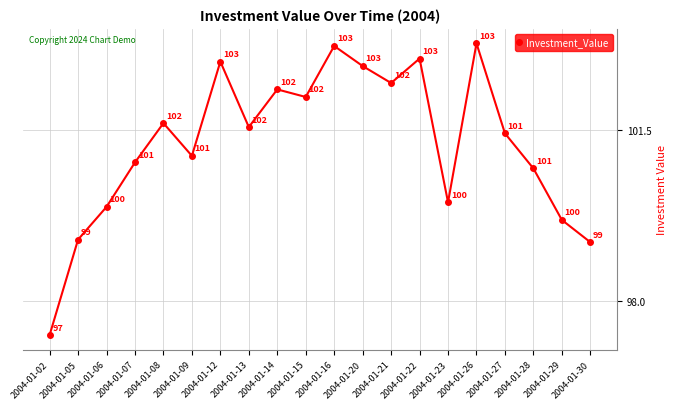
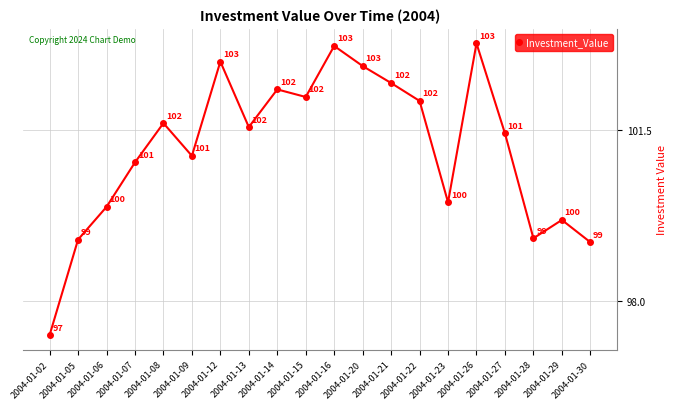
2004-01-22: 103 -> 102
2004-01-28: 101 -> 99
